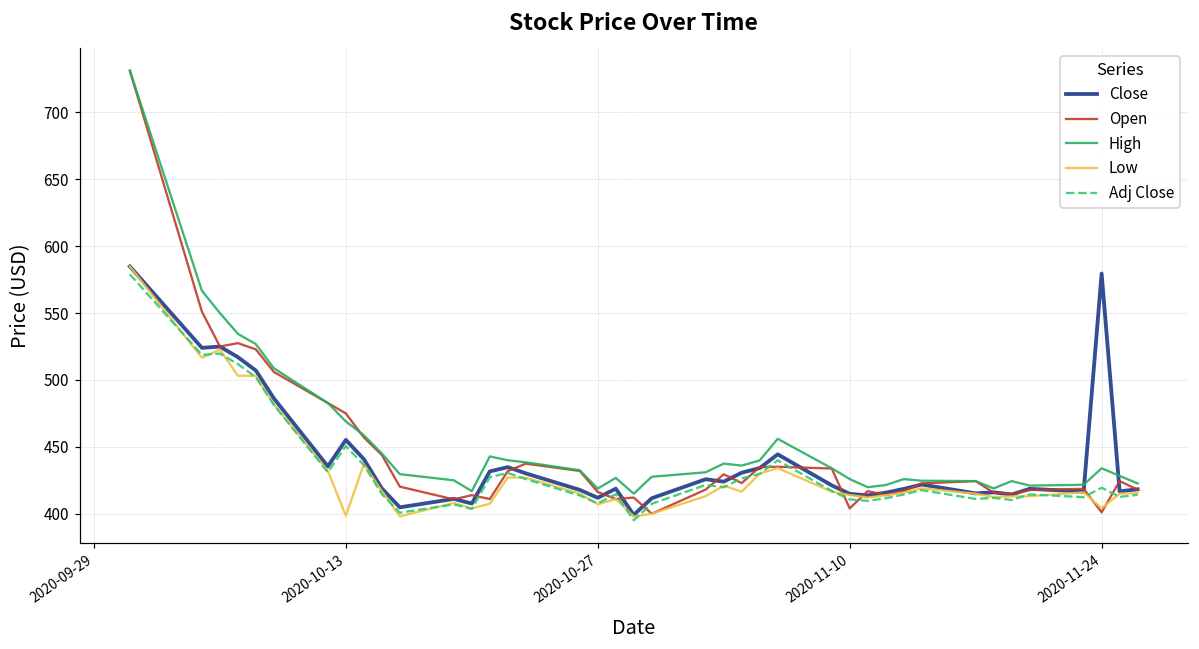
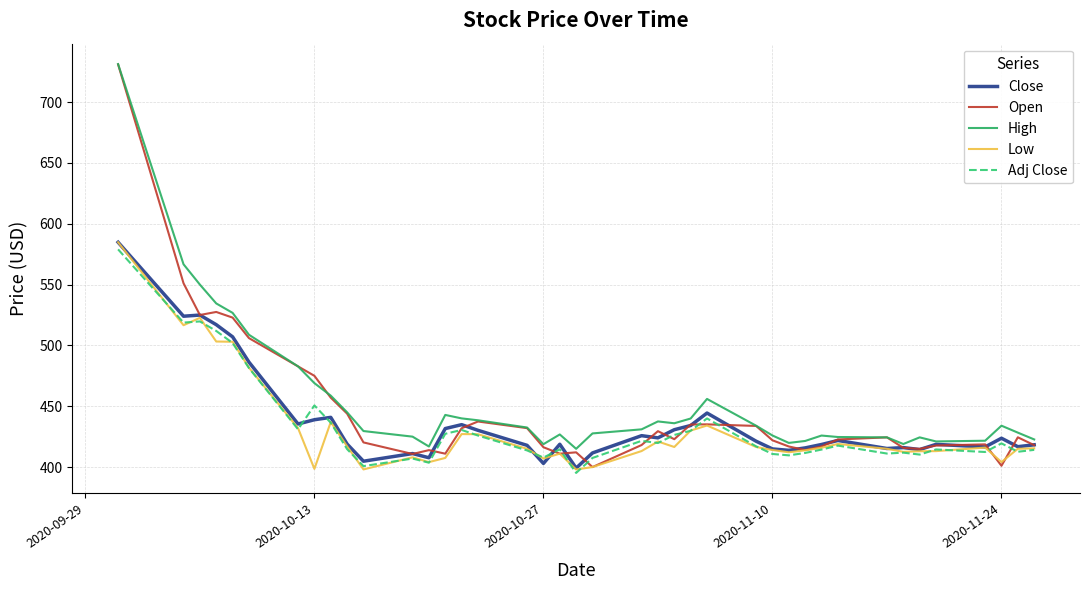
Close, 2020-10-13: 455 -> 439
Close, 2020-10-27: 412 -> 403
Open, 2020-11-10: 404 -> 422
Close, 2020-11-24: 579 -> 424
